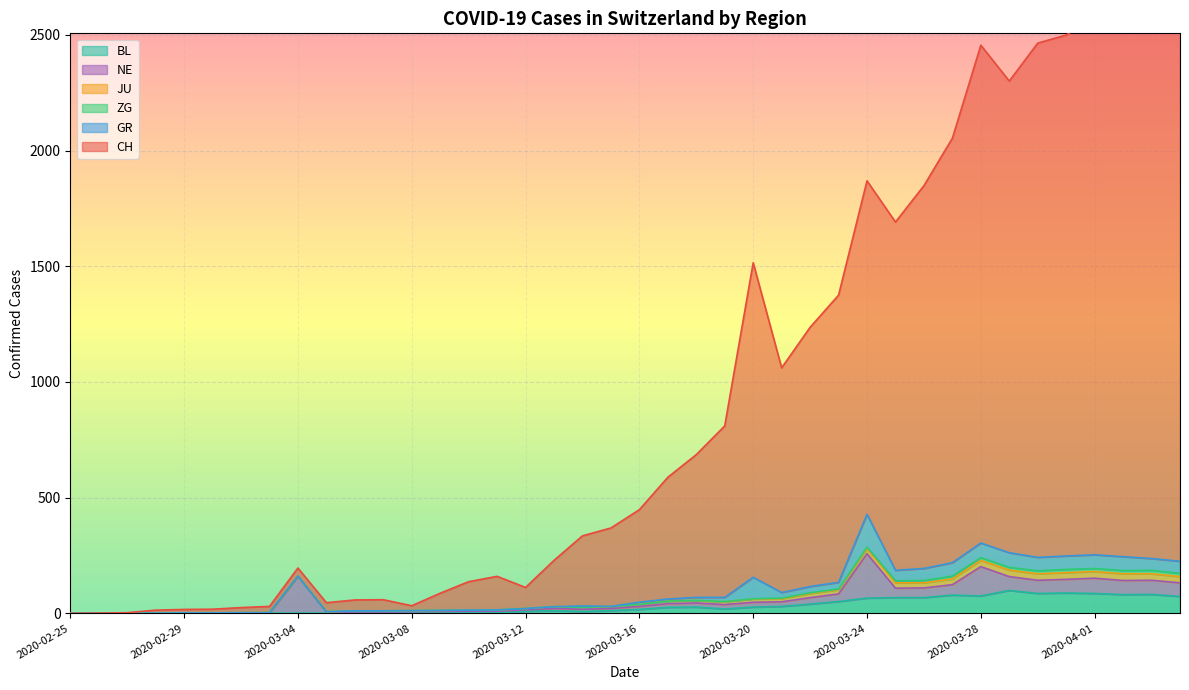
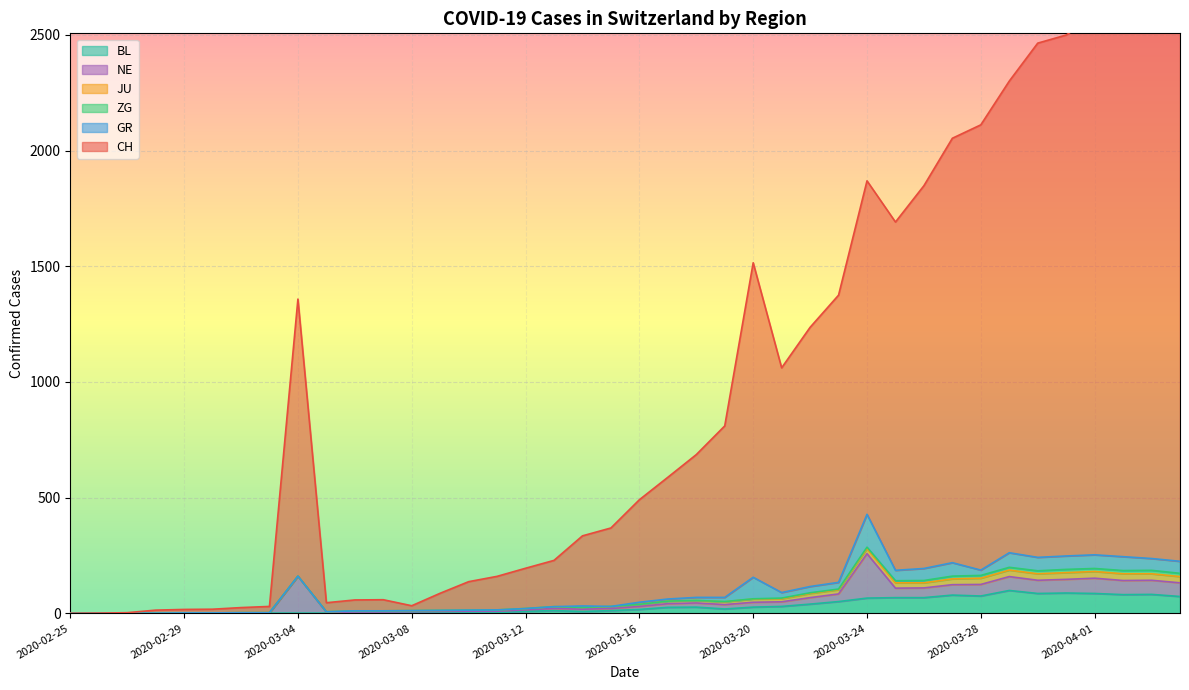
CH, 2020-03-04: 40 -> 1200
CH, 2020-03-12: 90 -> 170
CH, 2020-03-16: 400 -> 440
NE, 2020-03-28: 130 -> 50
GR, 2020-03-28: 60 -> 20
CH, 2020-03-28: 2150 -> 1920
